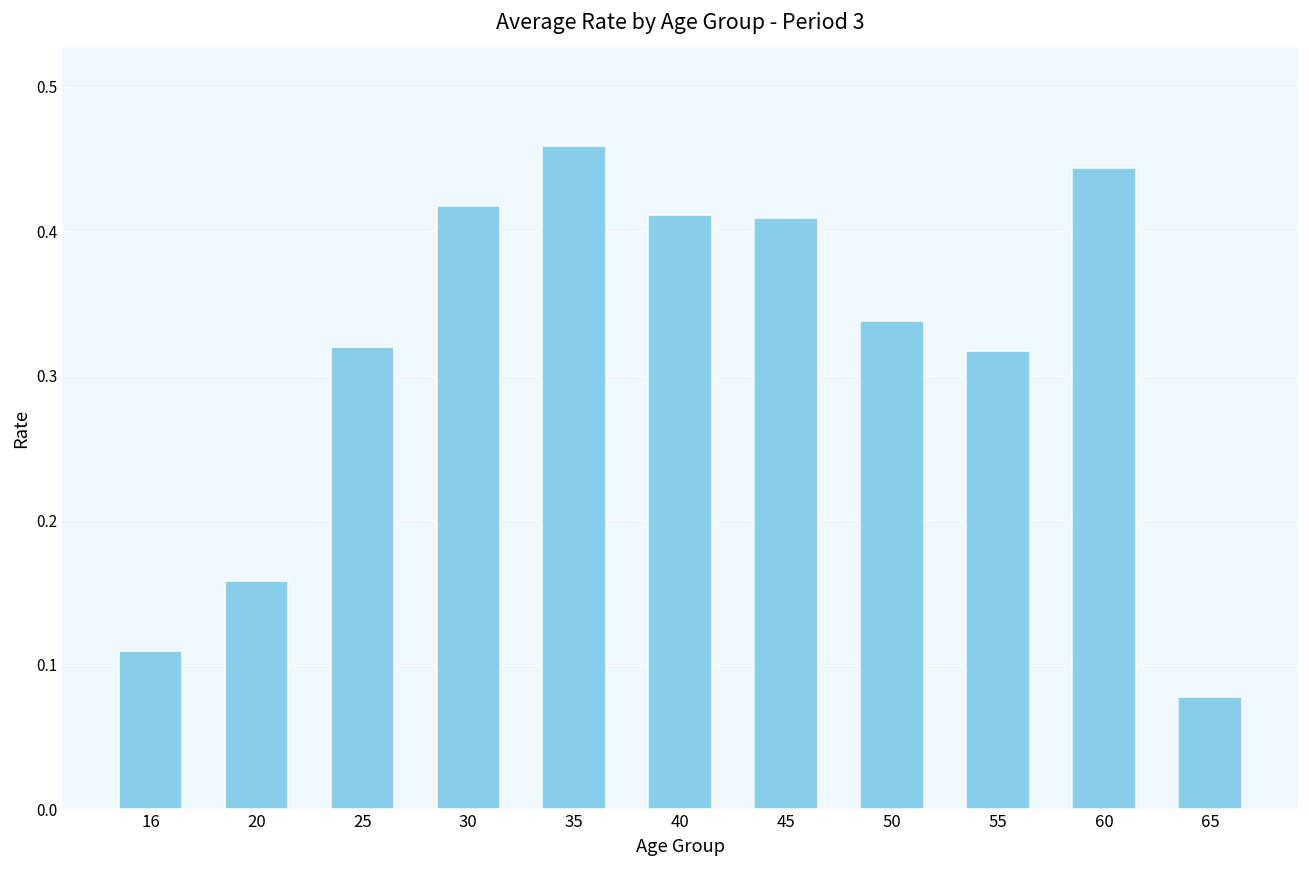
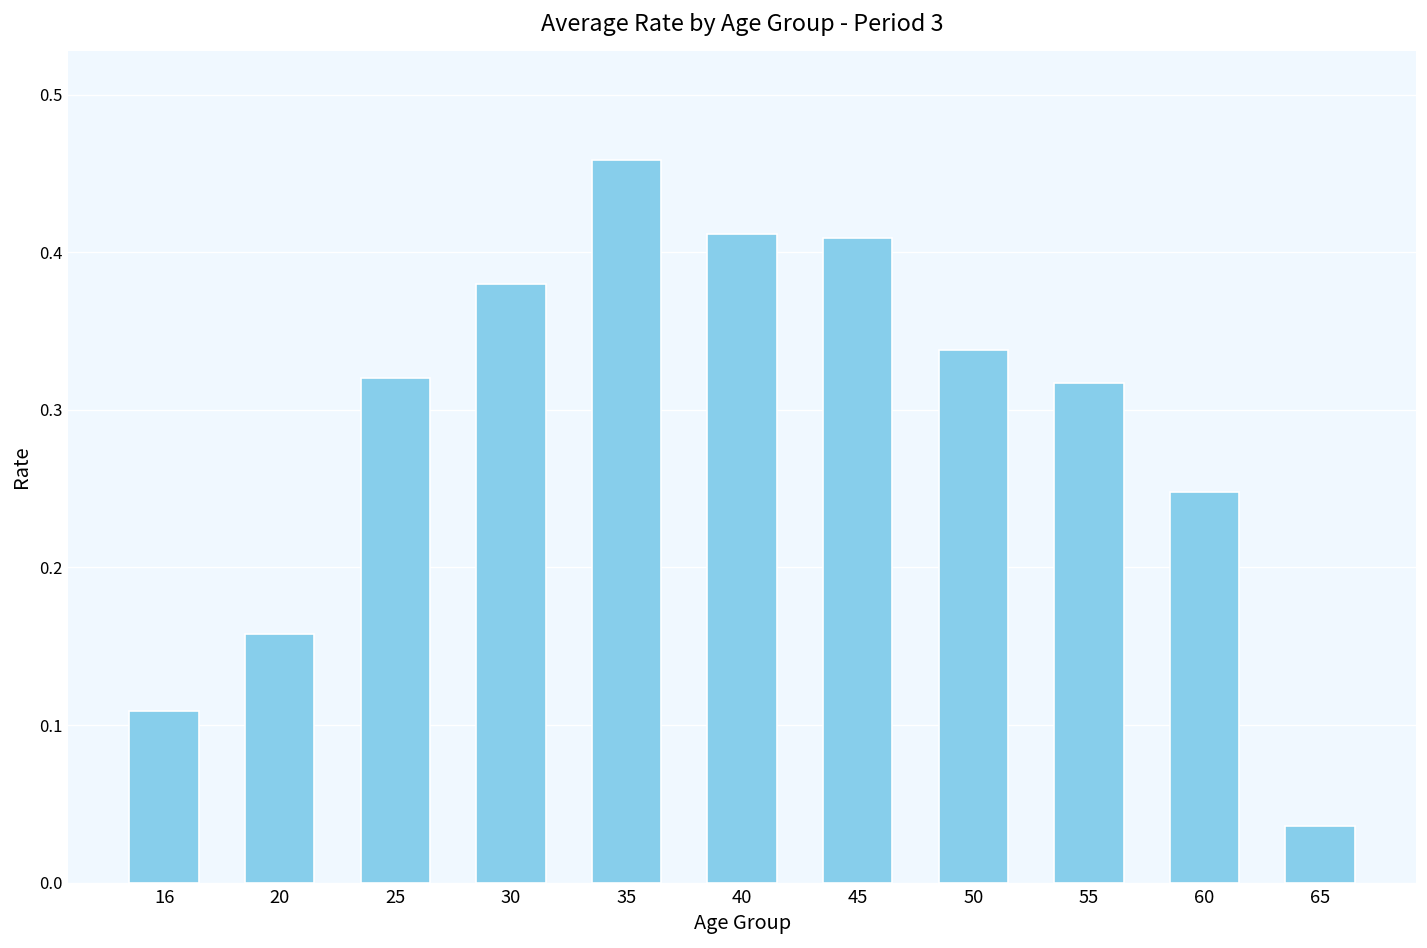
30: 0.417 -> 0.380
60: 0.444 -> 0.248
65: 0.077 -> 0.036
